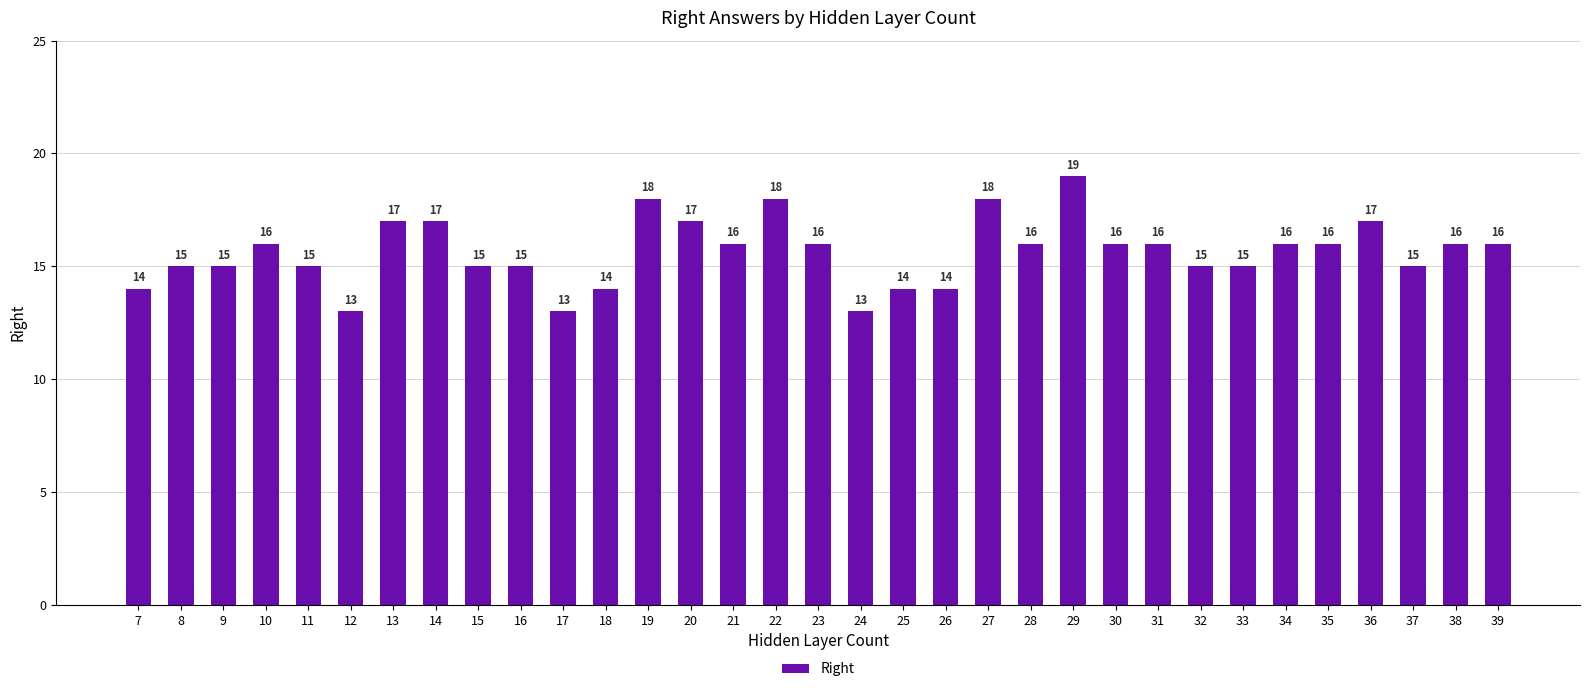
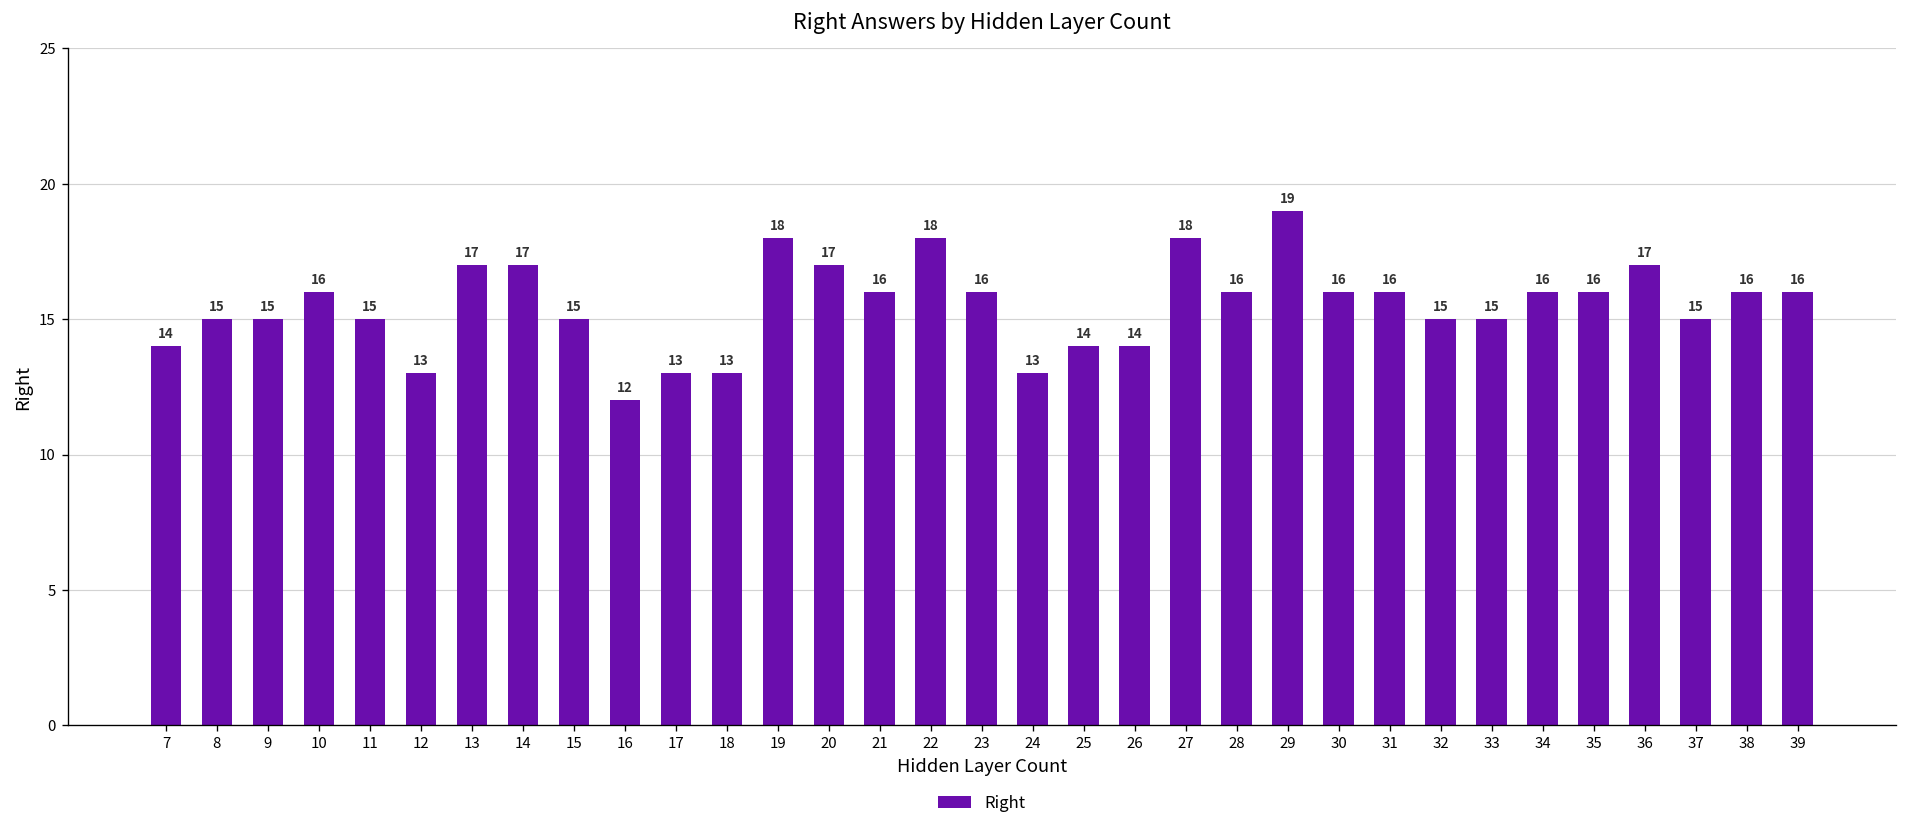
16: 15 -> 12
18: 14 -> 13
